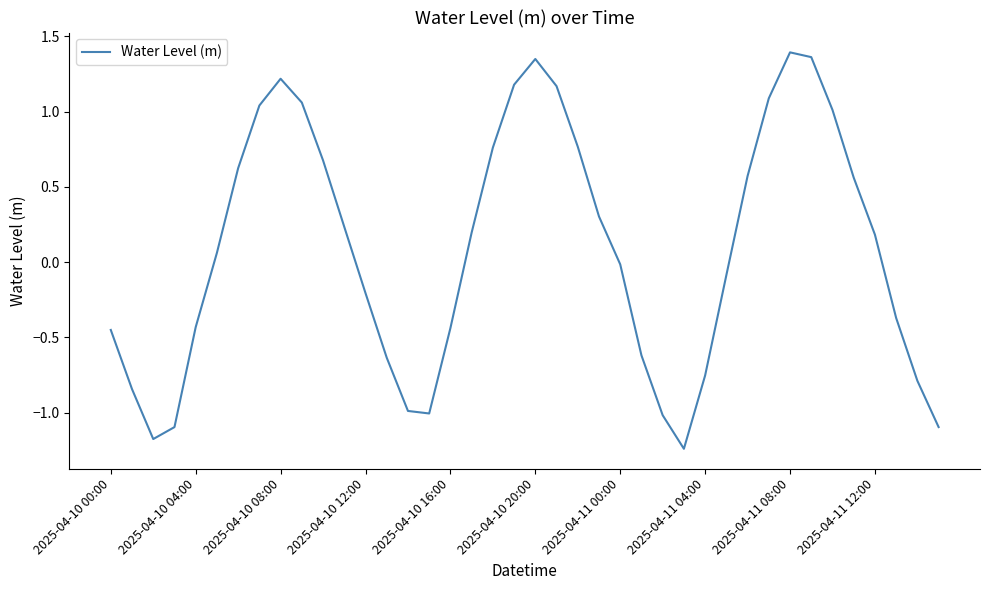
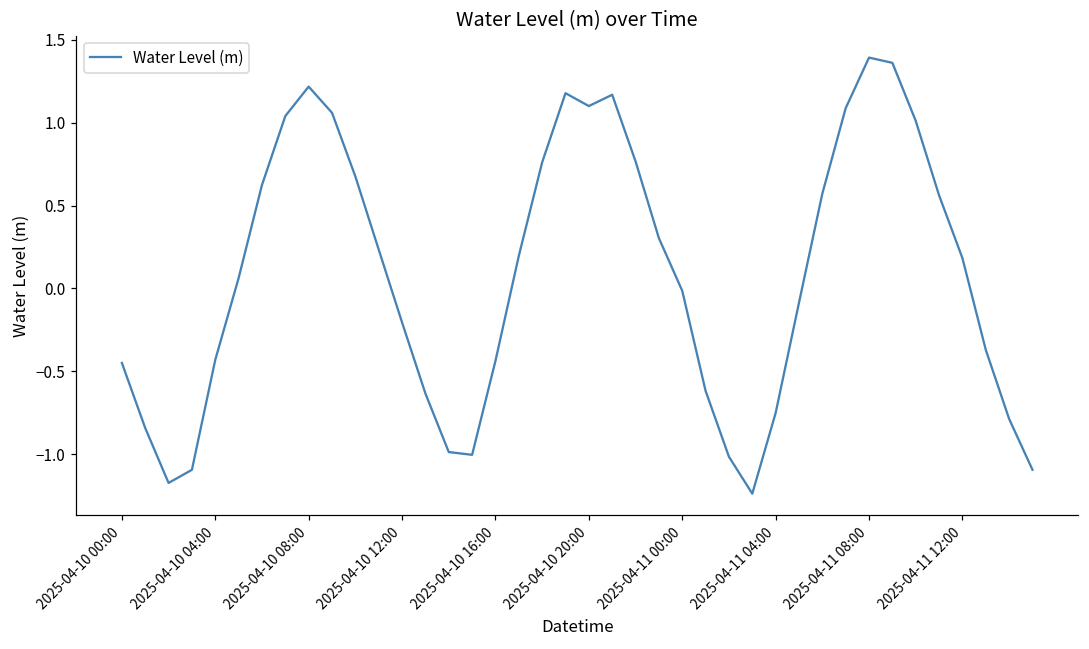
2025-04-10 20:00: 1.35 -> 1.10
